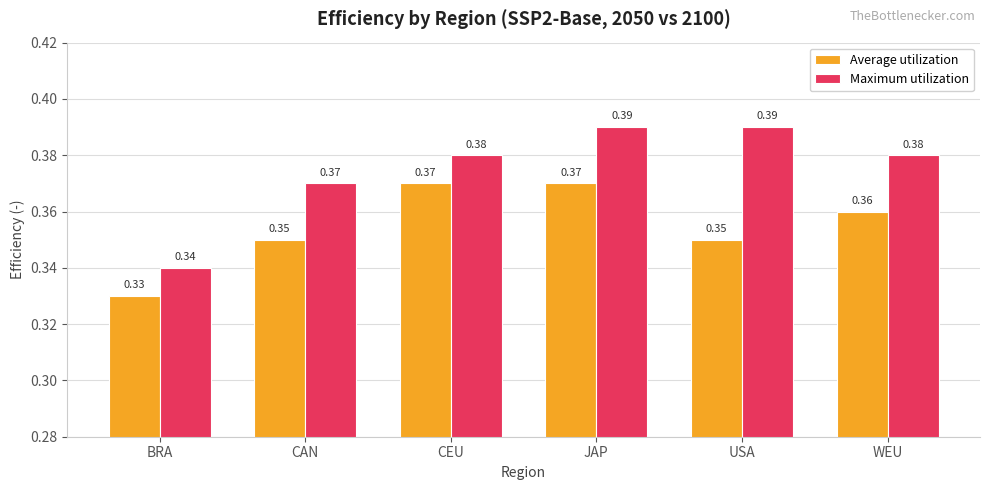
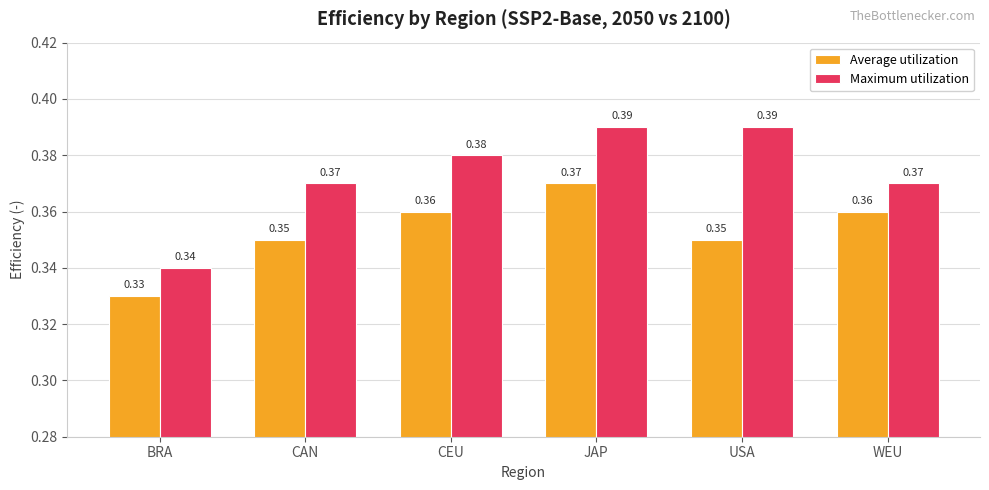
Average utilization, CEU: 0.37 -> 0.36
Maximum utilization, WEU: 0.38 -> 0.37
